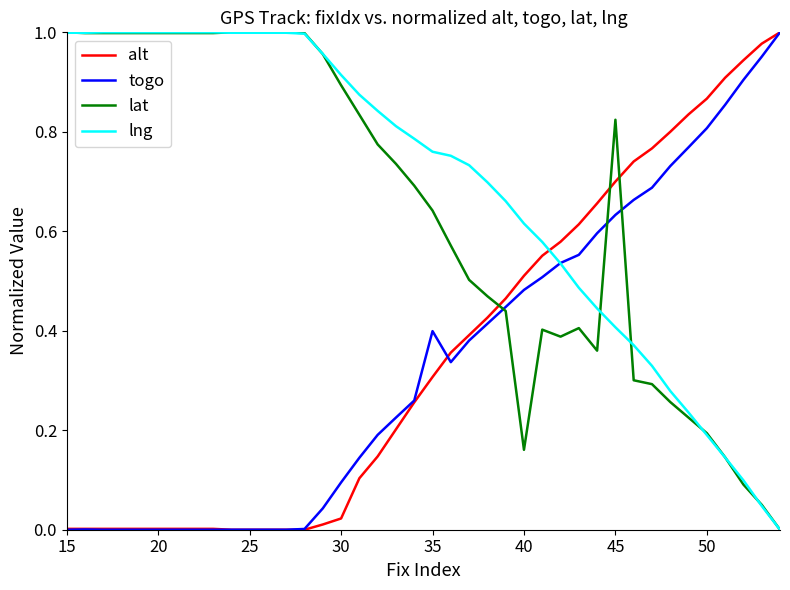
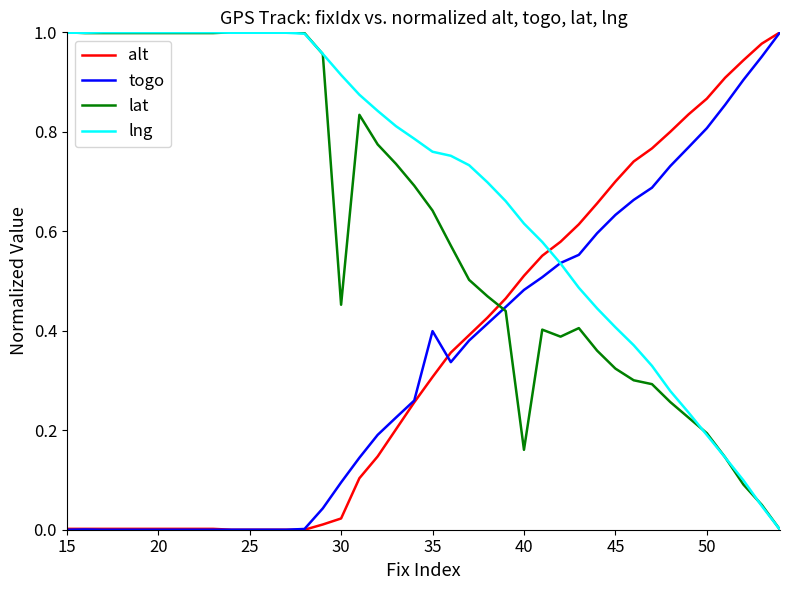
lat, 30: 0.89 -> 0.45
lat, 45: 0.82 -> 0.32
